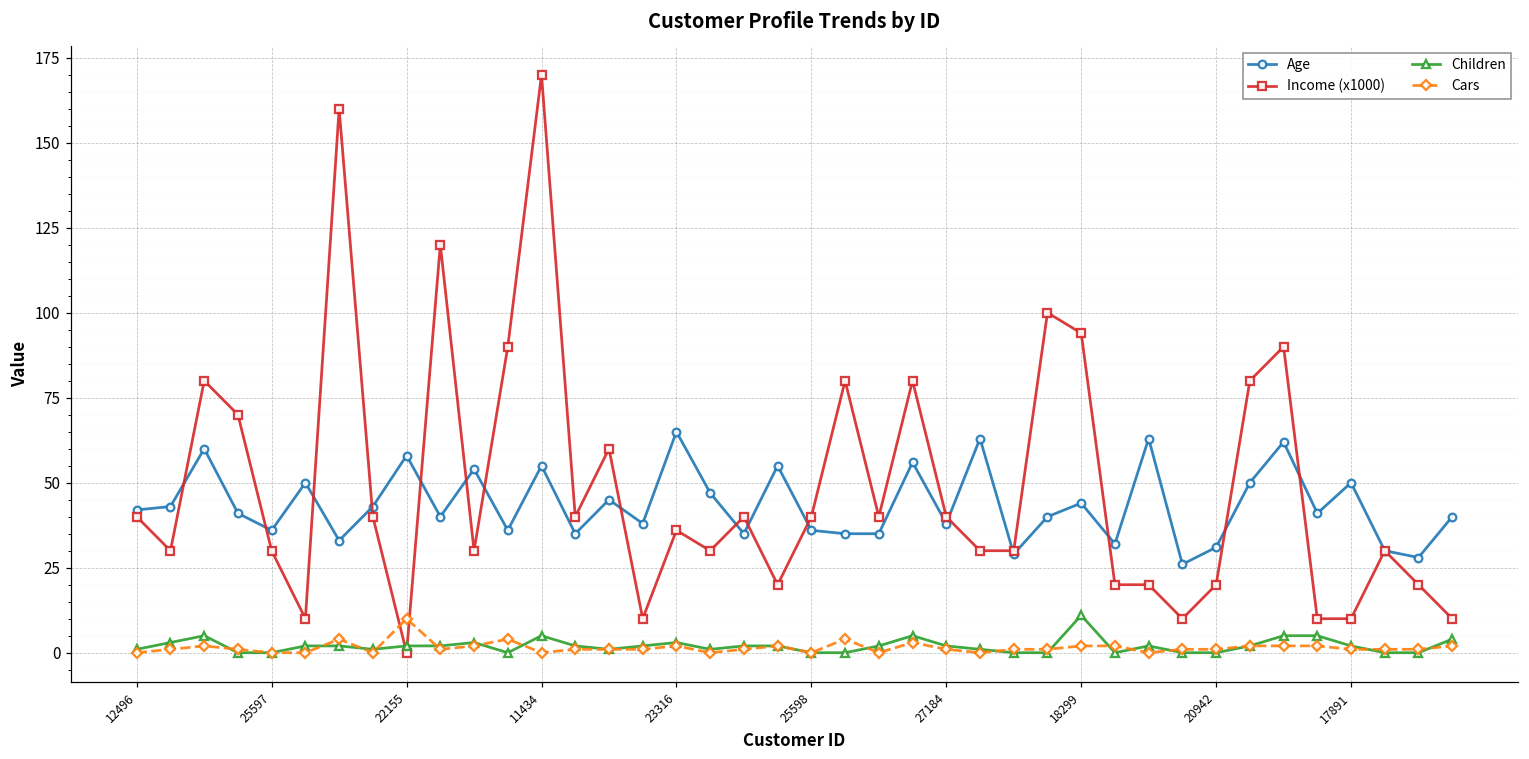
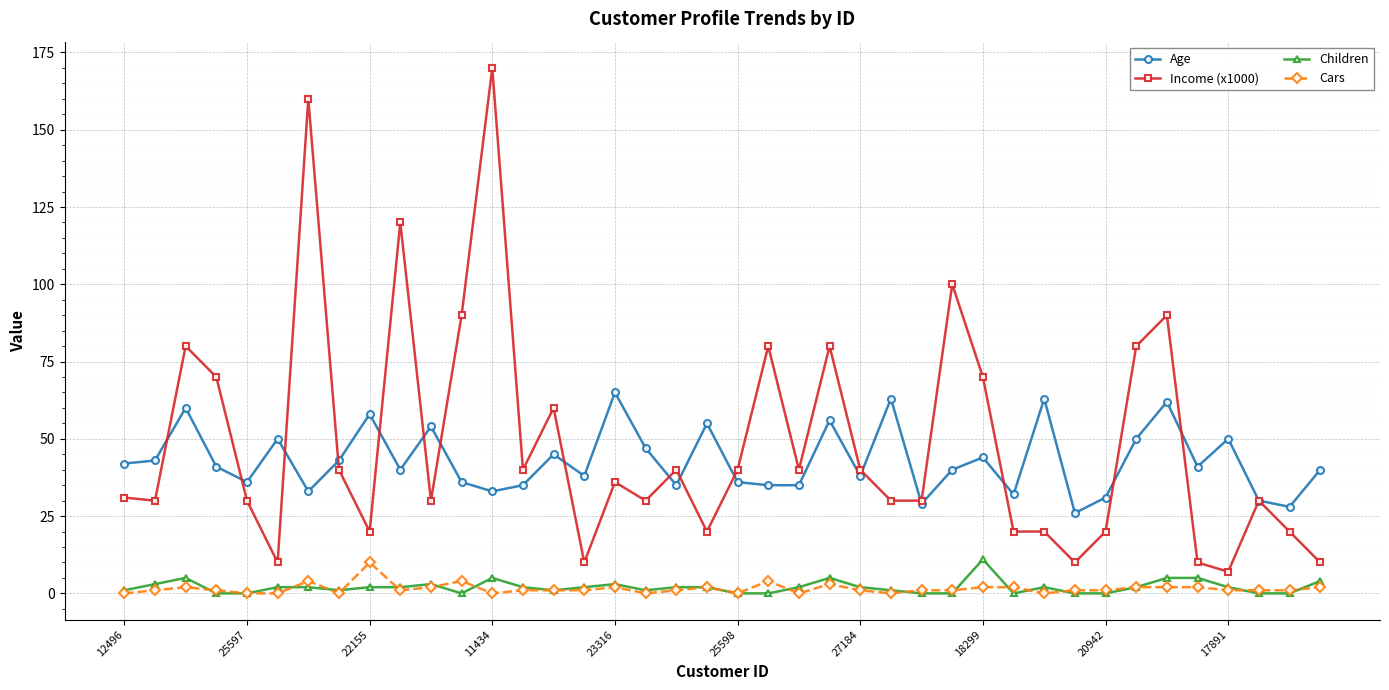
Income (x1000), 12496: 40 -> 31
Income (x1000), 22155: 0 -> 20
Age, 11434: 55 -> 33
Income (x1000), 18299: 94 -> 70
Income (x1000), 17891: 10 -> 7
